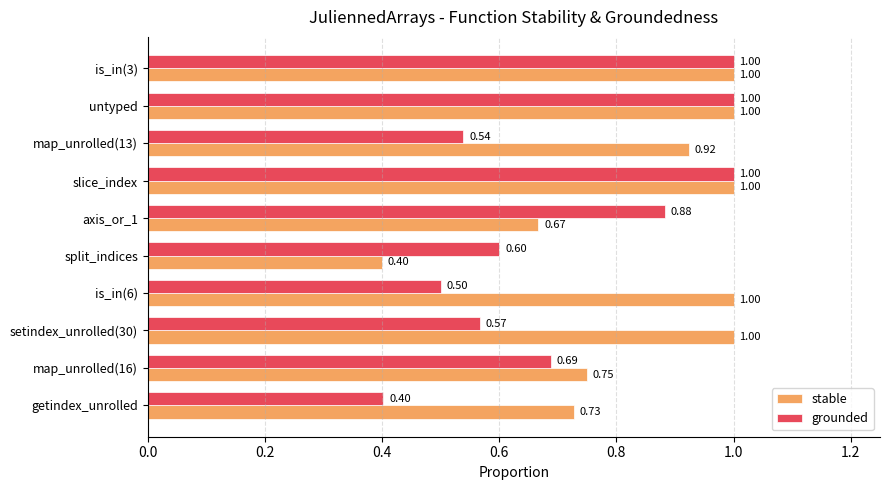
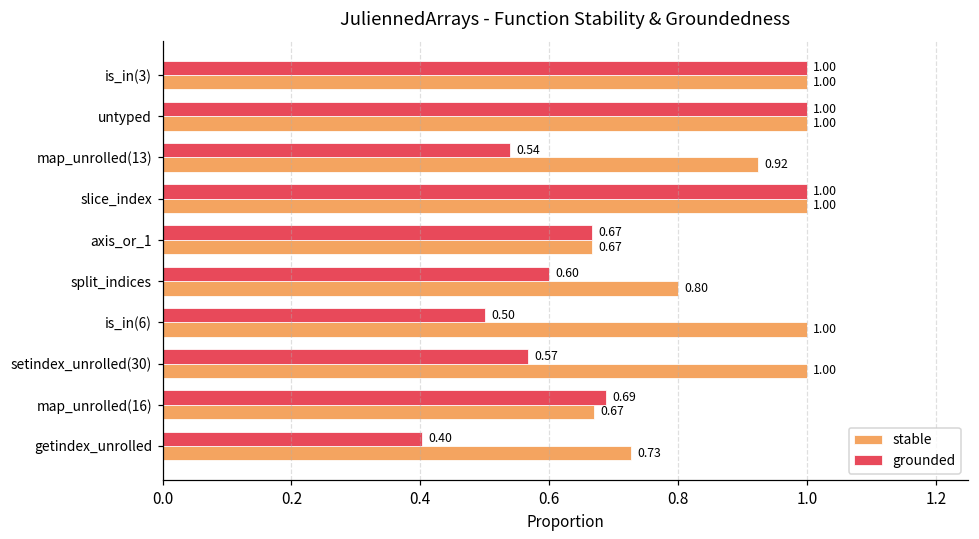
grounded, axis_or_1: 0.88 -> 0.67
stable, split_indices: 0.40 -> 0.80
stable, map_unrolled(16): 0.75 -> 0.67
